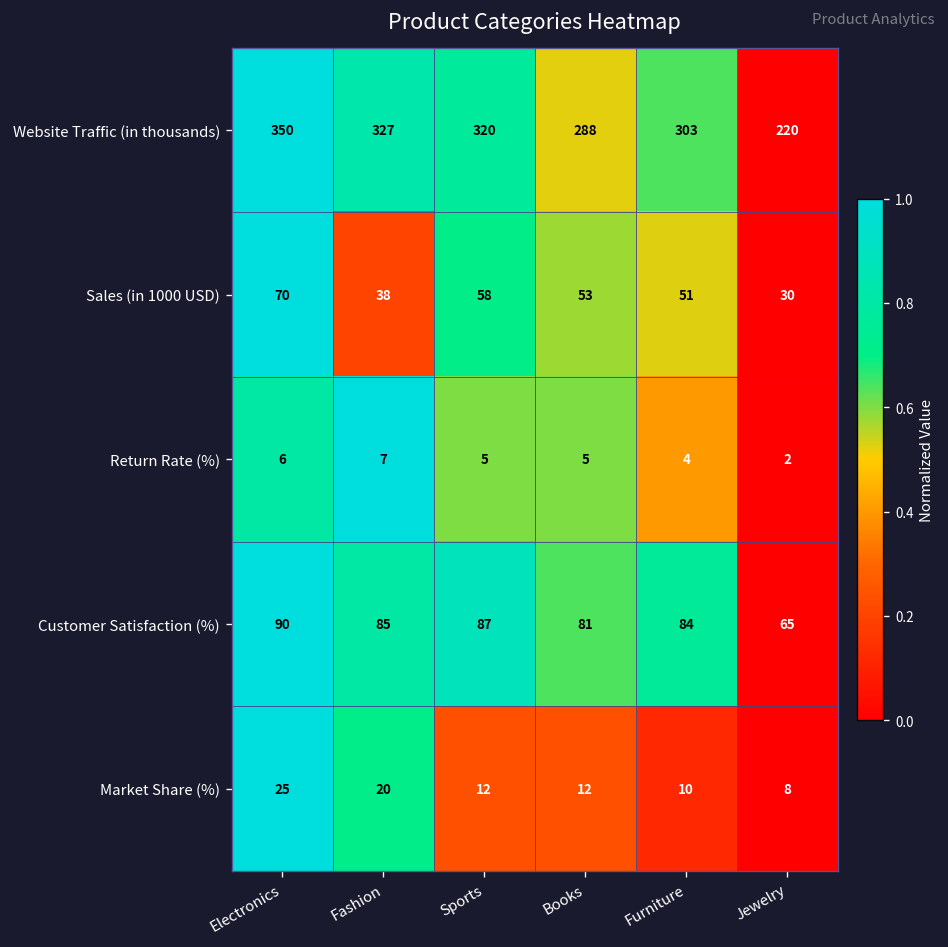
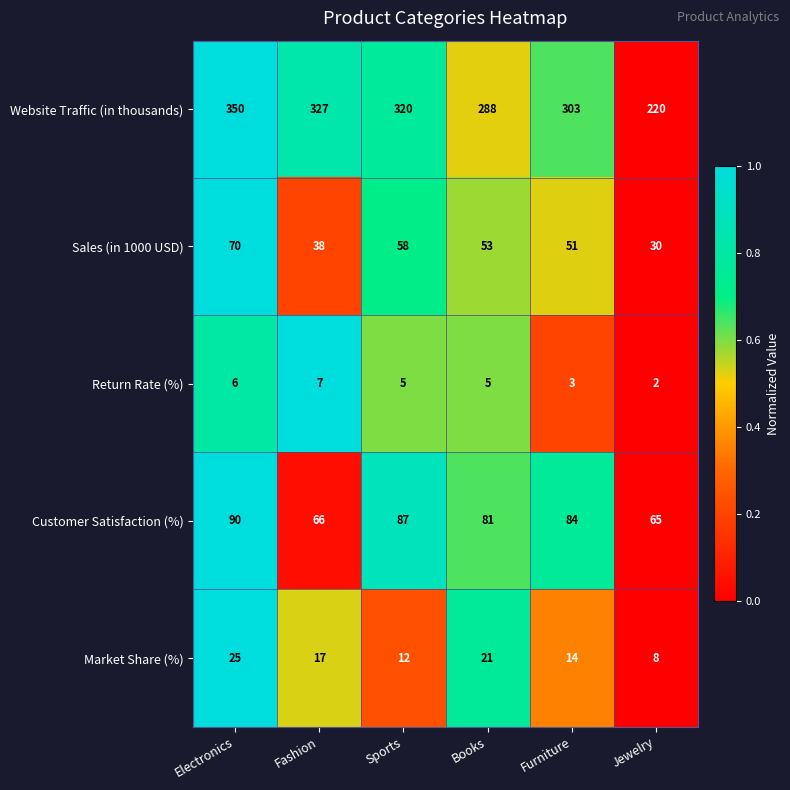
Return Rate (%), Furniture: 4 -> 3
Customer Satisfaction (%), Fashion: 85 -> 66
Market Share (%), Fashion: 20 -> 17
Market Share (%), Books: 12 -> 21
Market Share (%), Furniture: 10 -> 14
